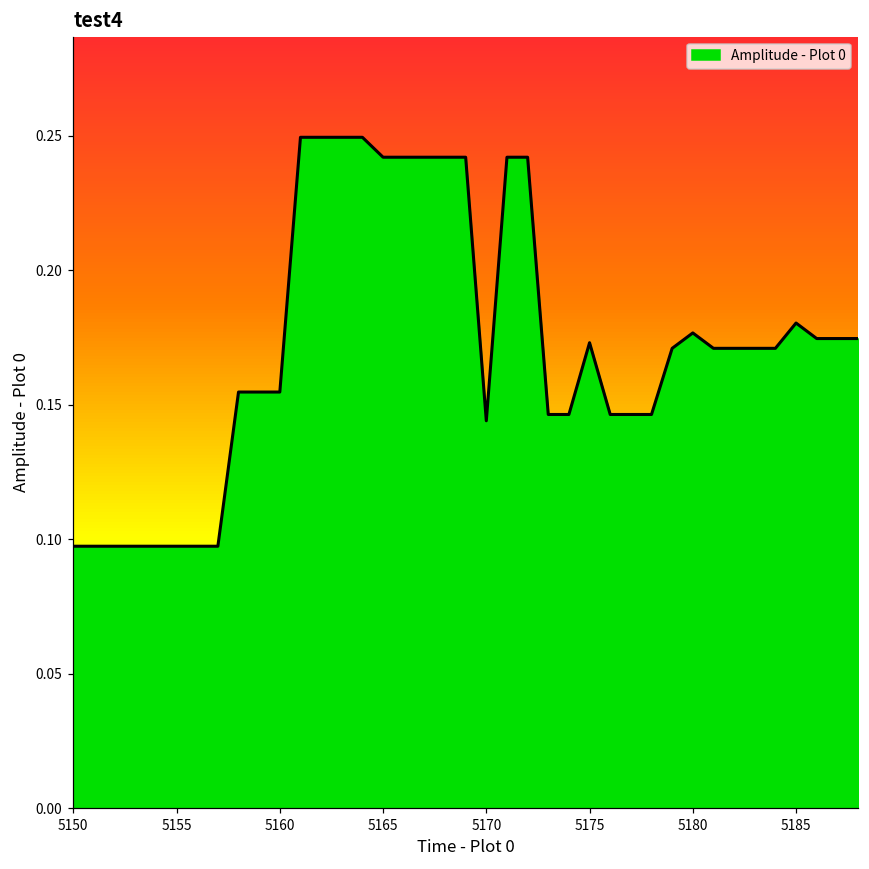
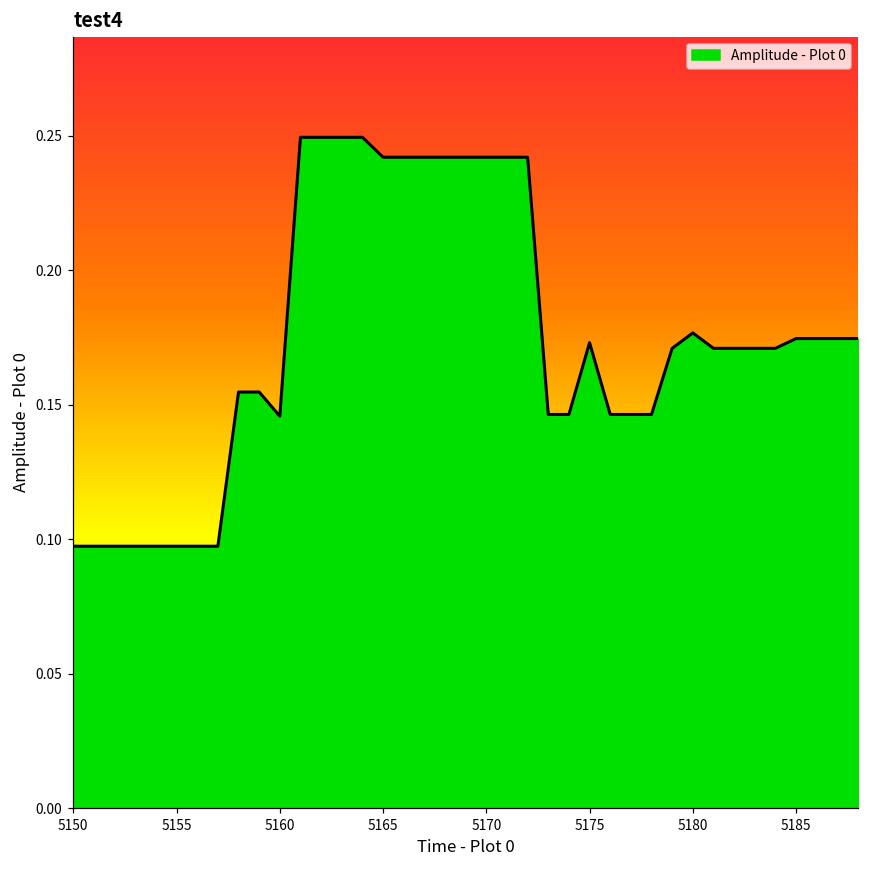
5160: 0.155 -> 0.146
5170: 0.144 -> 0.242
5185: 0.180 -> 0.175
